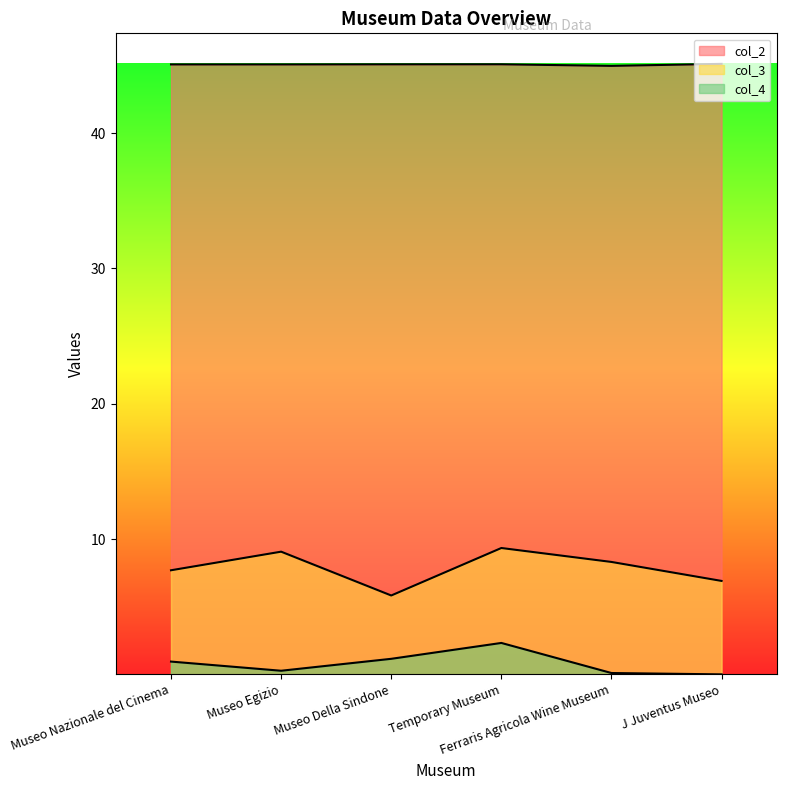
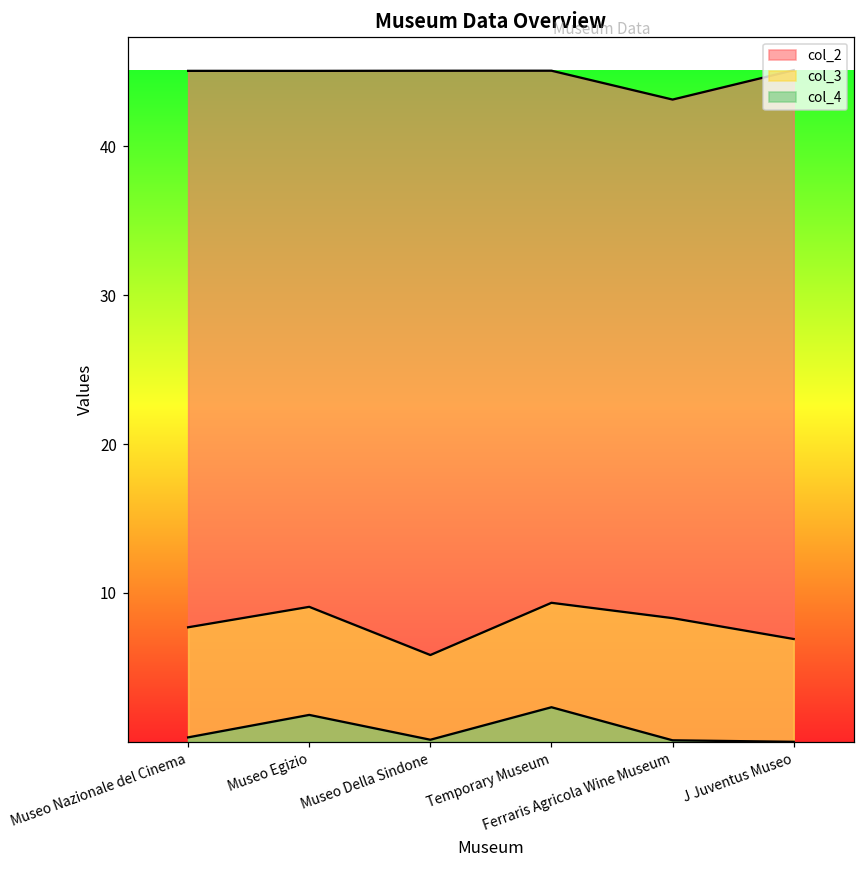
col_4, Museo Nazionale del Cinema: 0.9 -> 0.3
col_4, Museo Egizio: 0.3 -> 1.8
col_4, Museo Della Sindone: 1.2 -> 0.1
col_2, Ferraris Agricola Wine Museum: 45.0 -> 43.1
